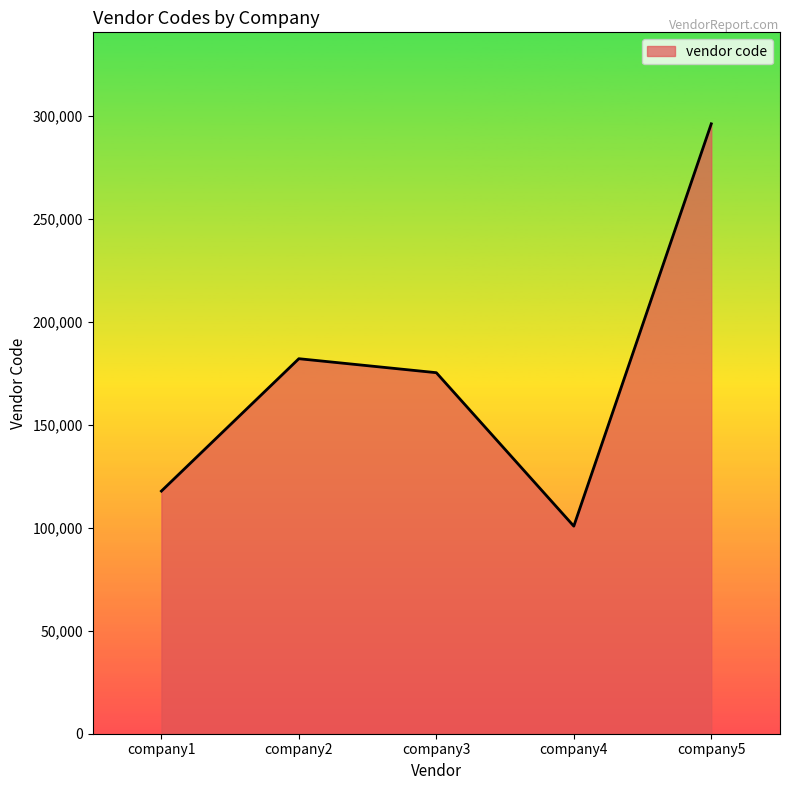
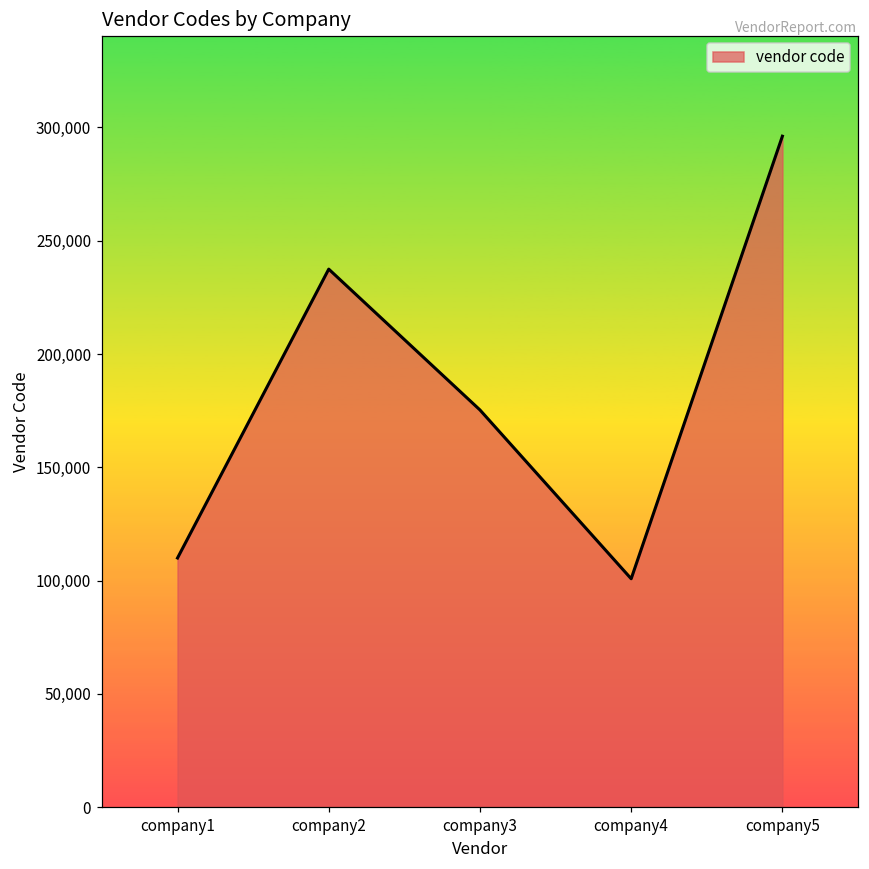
company1: 118,000 -> 110,000
company2: 182,000 -> 237,000
